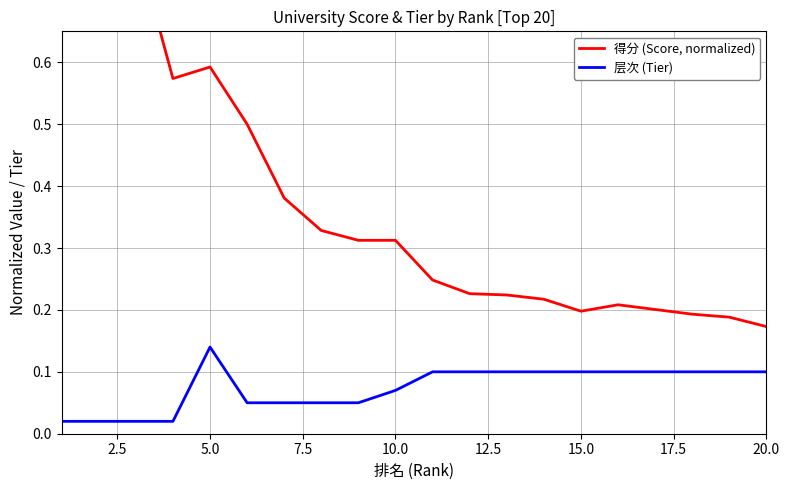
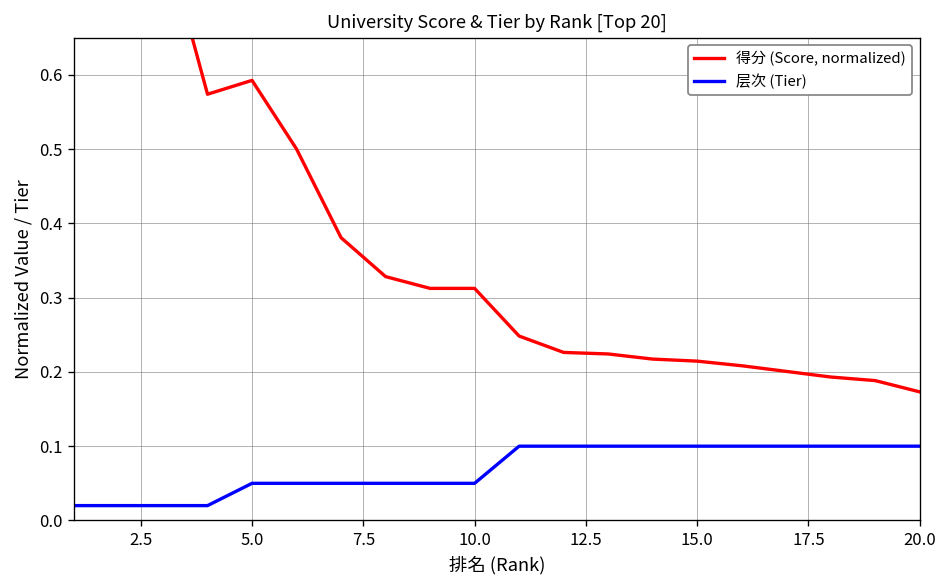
层次 (Tier), 5.0: 0.14 -> 0.05
层次 (Tier), 10.0: 0.07 -> 0.05
得分 (Score, normalized), 15.0: 0.20 -> 0.21
